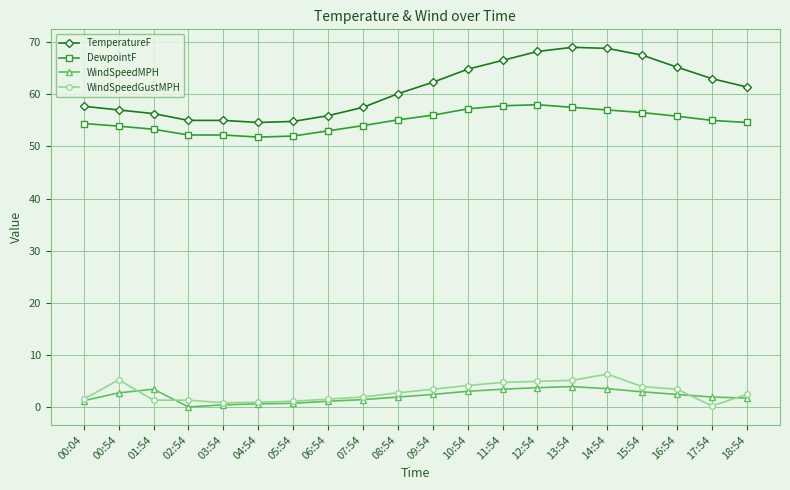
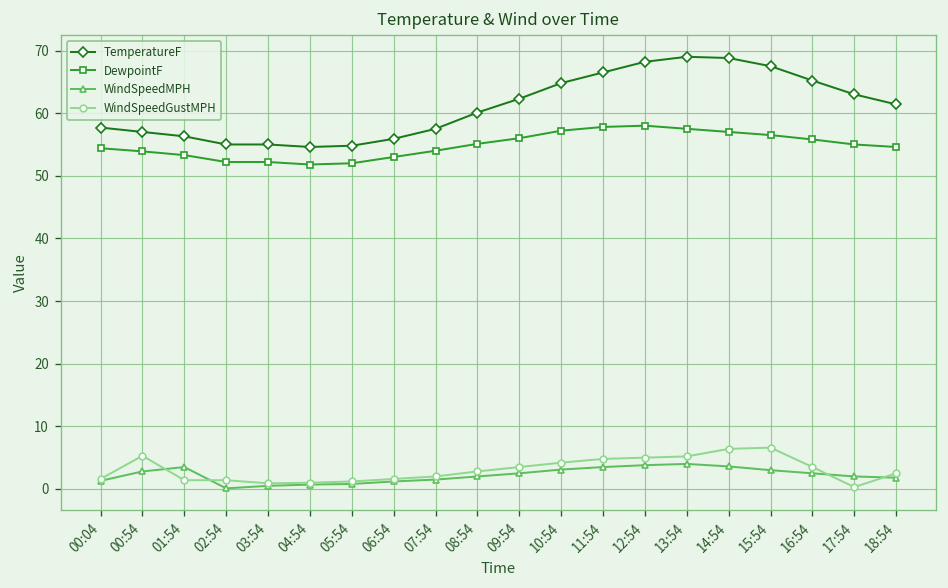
WindSpeedGustMPH, 15:54: 4 -> 7
